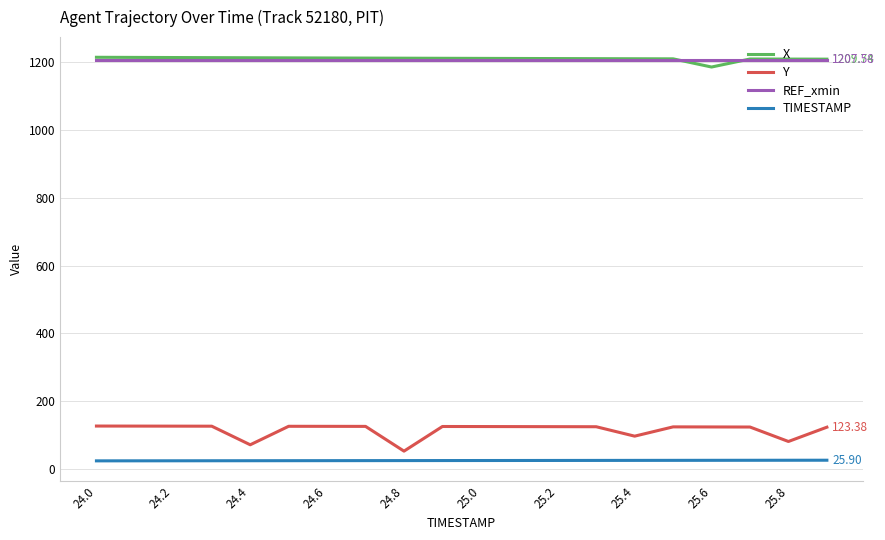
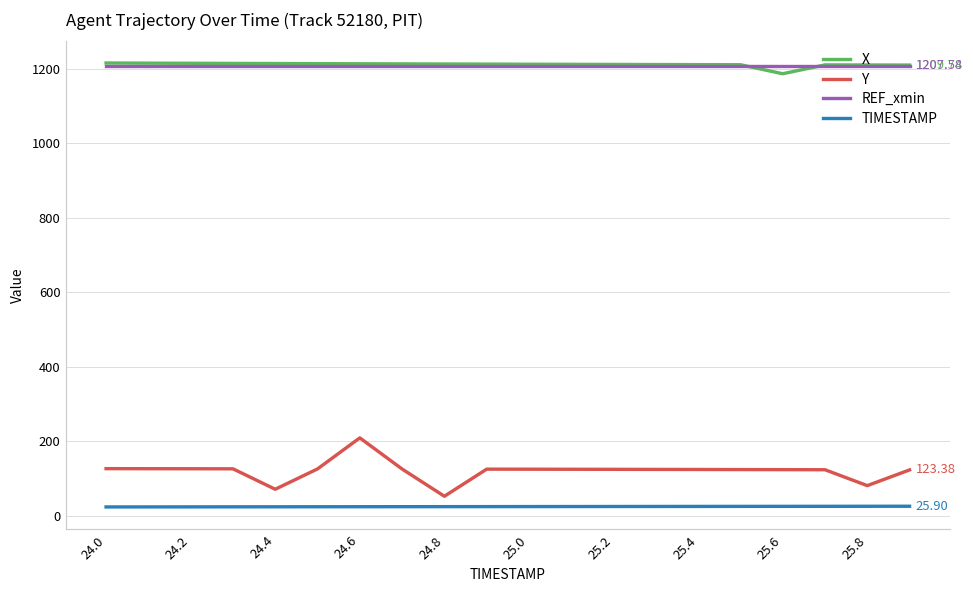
Y, 24.6: 130 -> 210
Y, 25.4: 100 -> 120
